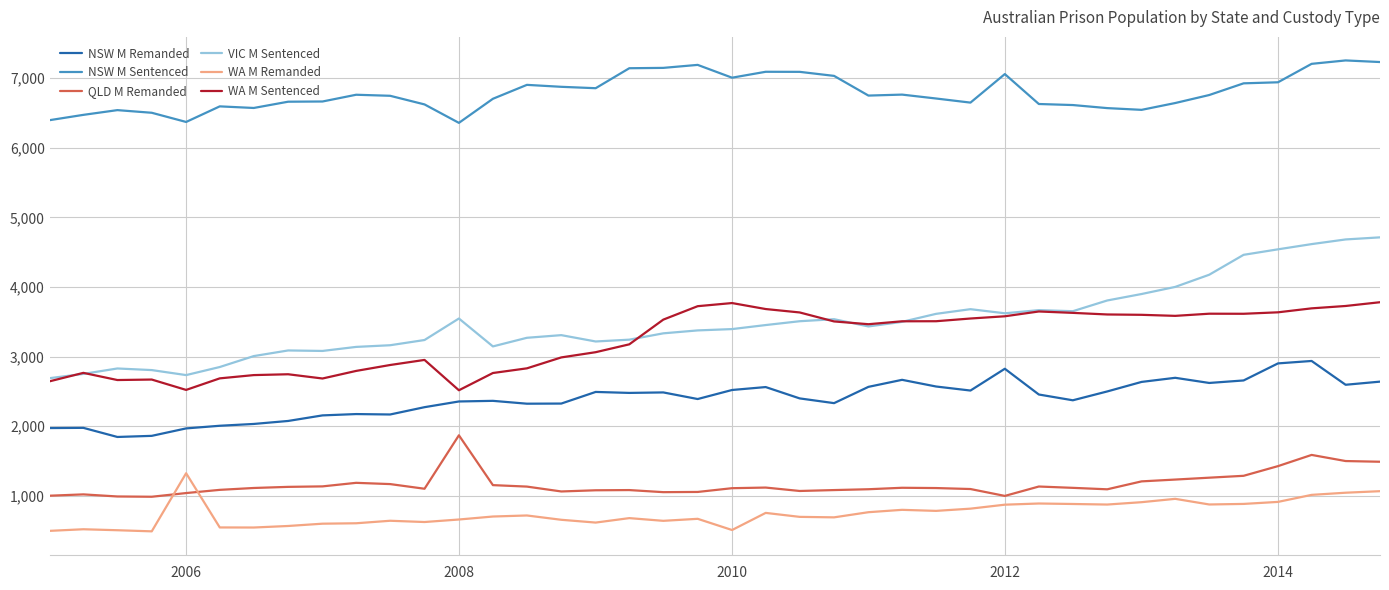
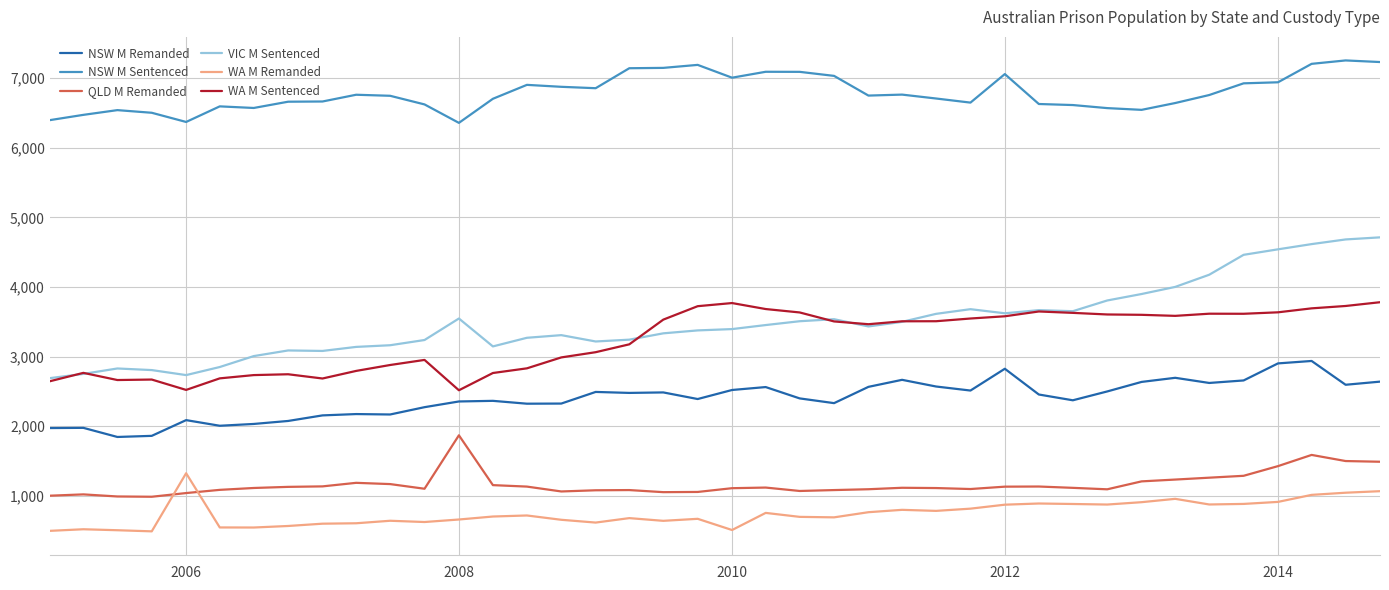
NSW M Remanded, 2006: 2,000 -> 2,100
QLD M Remanded, 2012: 1,000 -> 1,100
